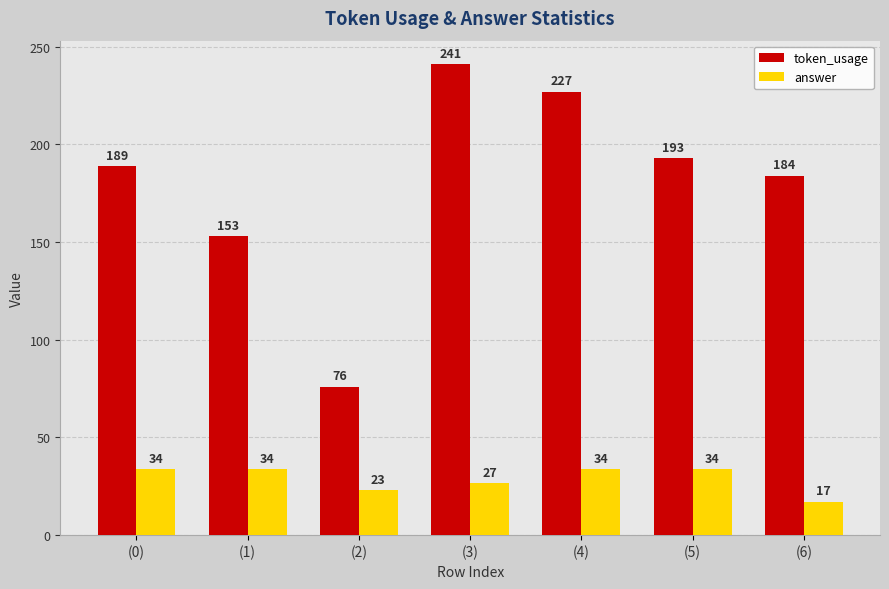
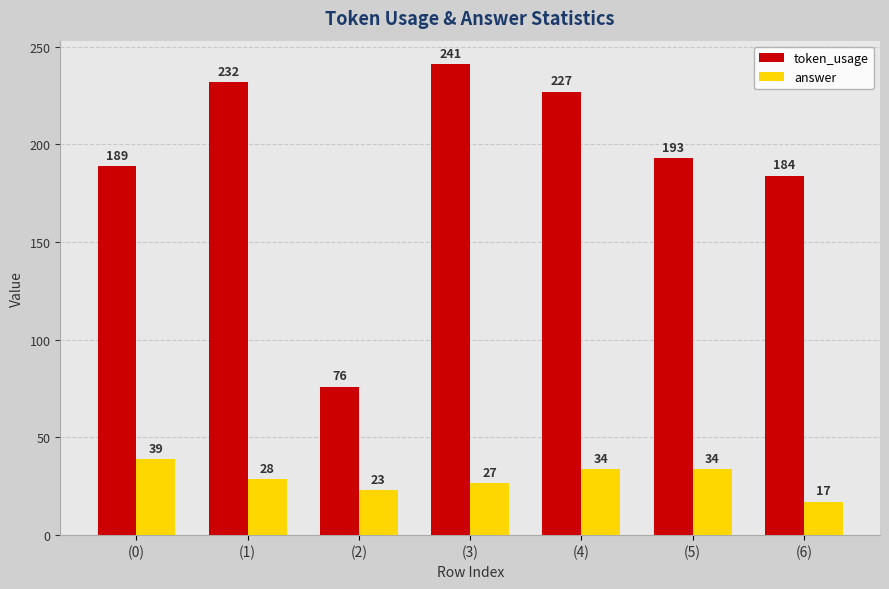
answer, (0): 34 -> 39
token_usage, (1): 153 -> 232
answer, (1): 34 -> 28
